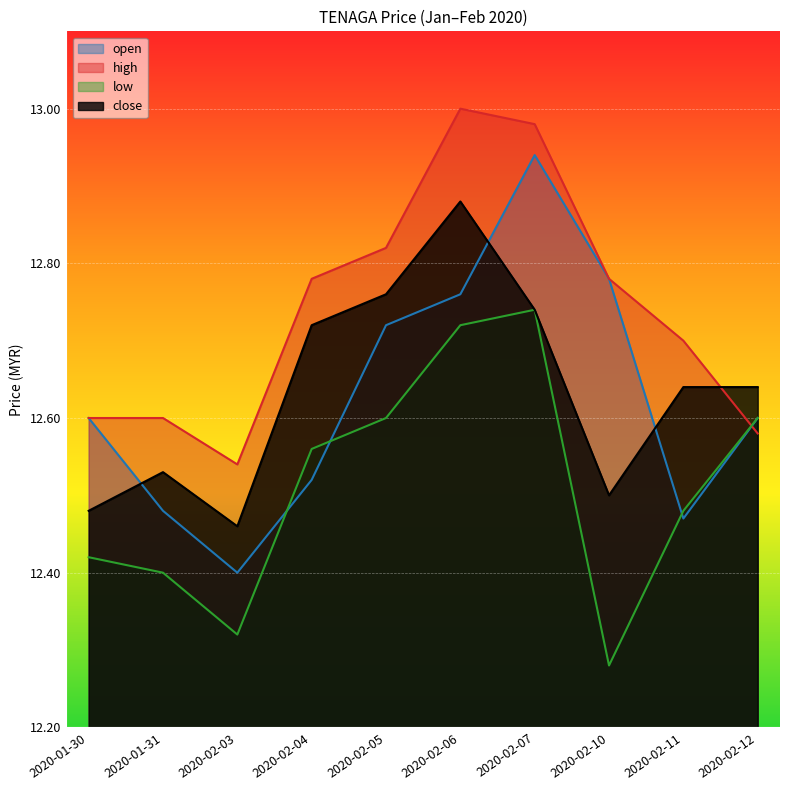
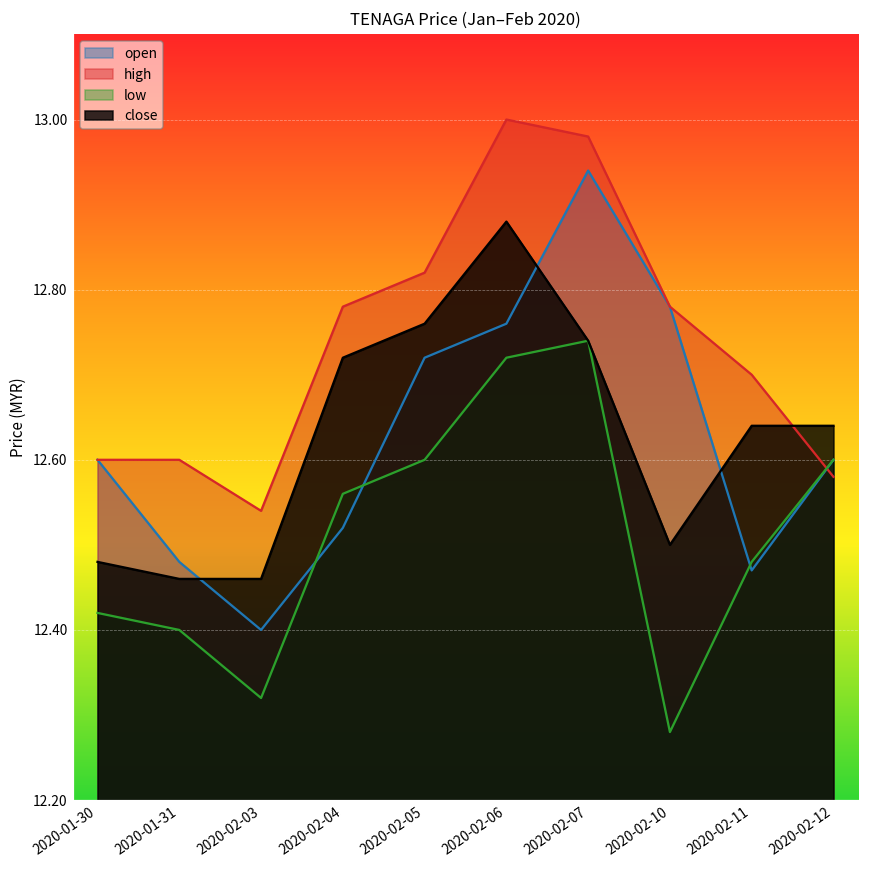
close, 2020-01-31: 12.53 -> 12.46
